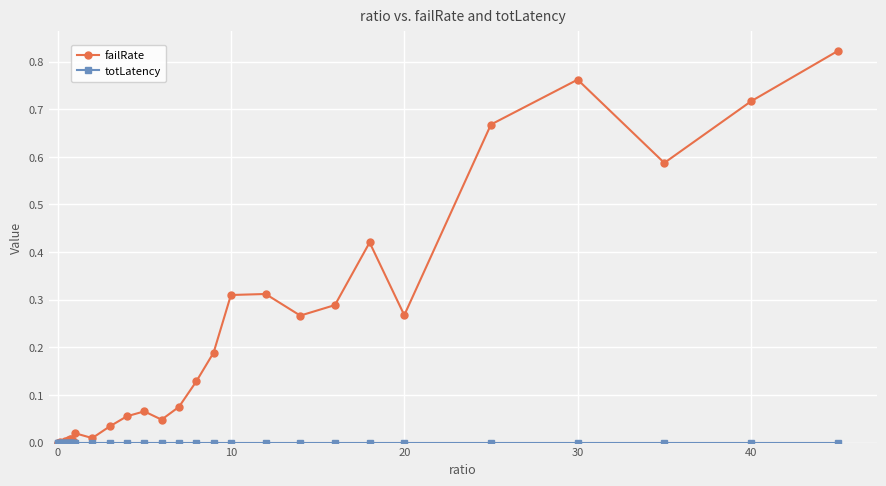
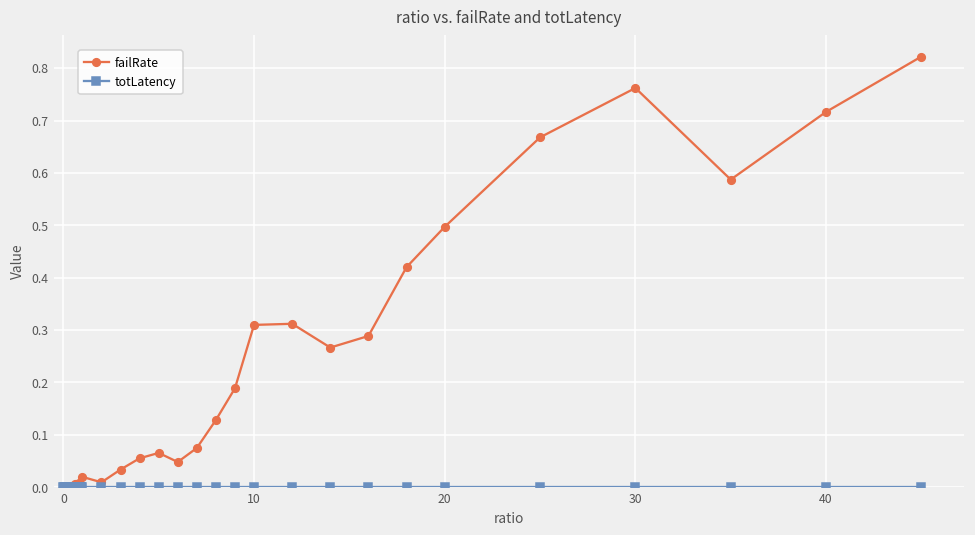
failRate, 20: 0.27 -> 0.50
